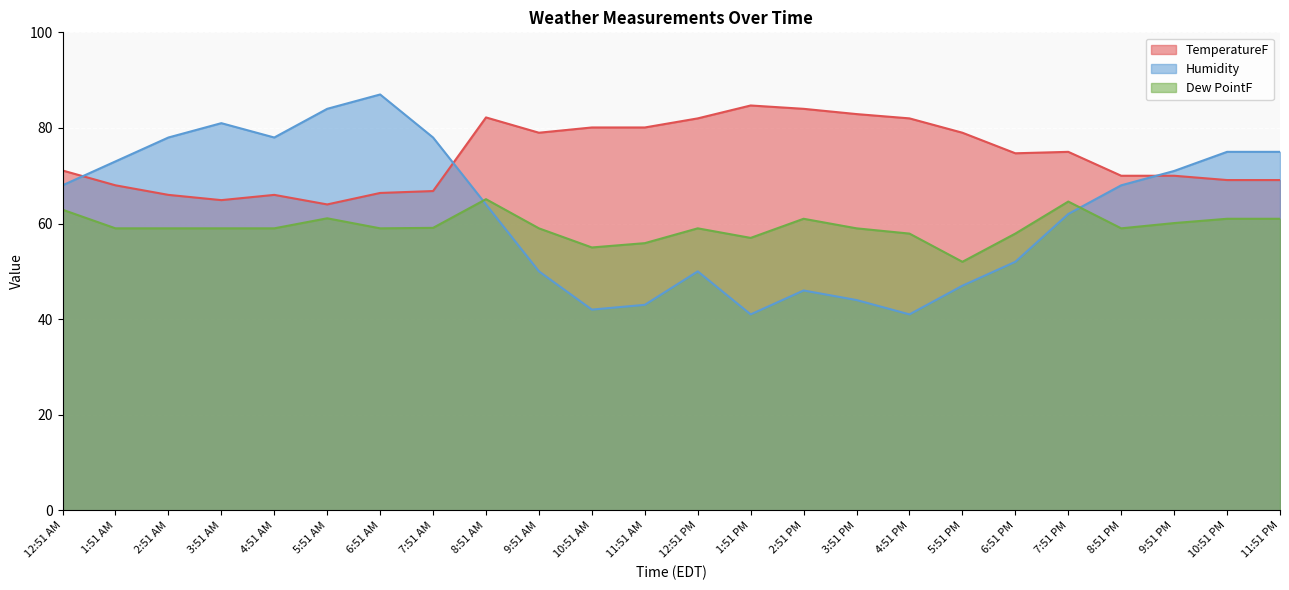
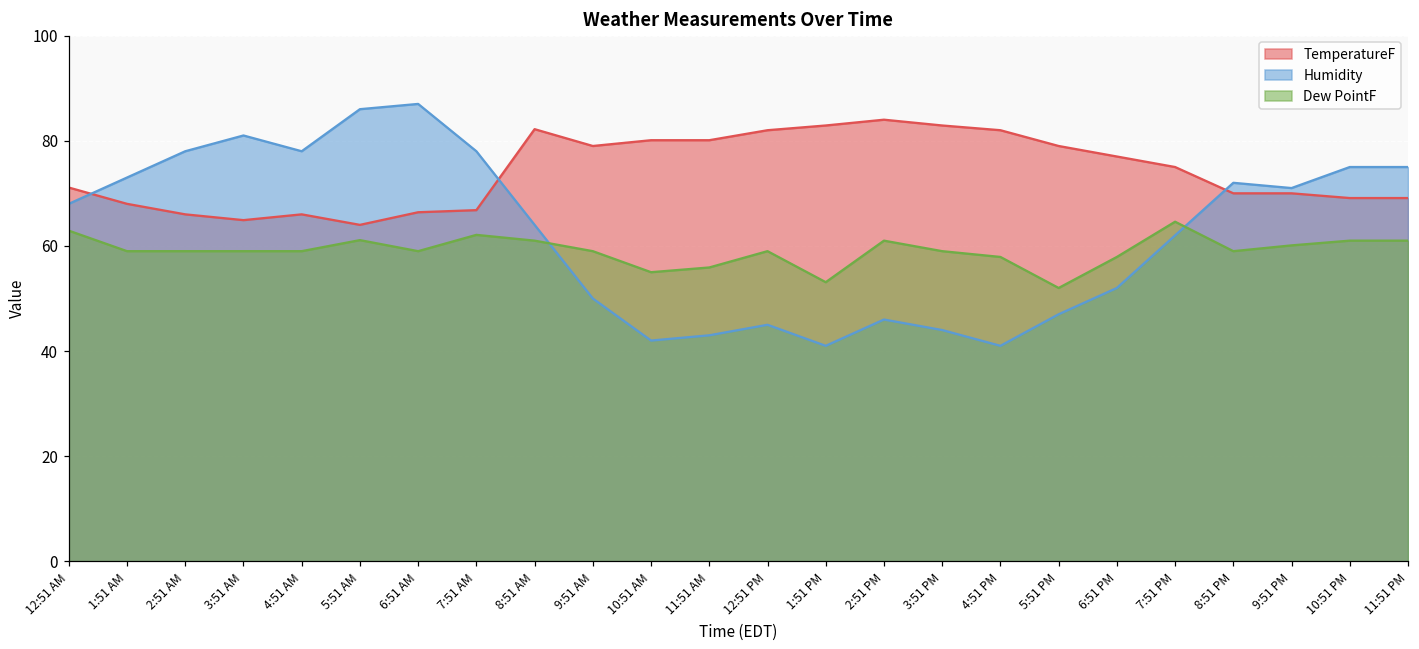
Humidity, 5:51 AM: 84 -> 86
Dew PointF, 7:51 AM: 59 -> 62
Dew PointF, 8:51 AM: 65 -> 61
Humidity, 12:51 PM: 50 -> 45
TemperatureF, 1:51 PM: 85 -> 83
Dew PointF, 1:51 PM: 57 -> 53
TemperatureF, 6:51 PM: 75 -> 77
Humidity, 8:51 PM: 68 -> 72
